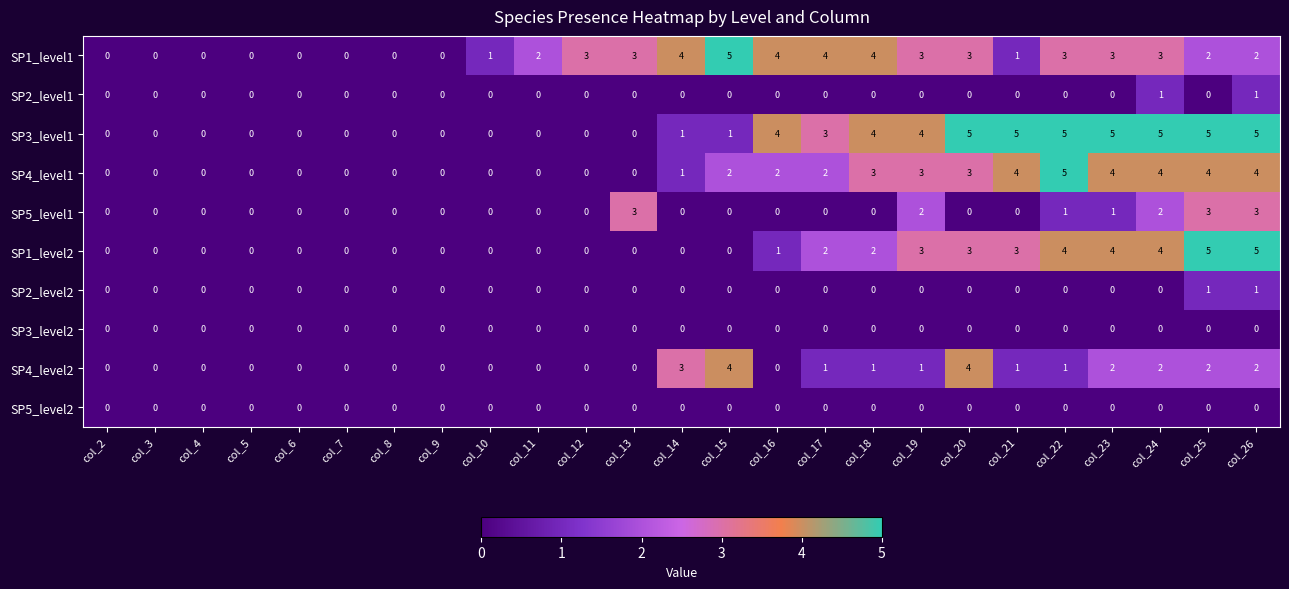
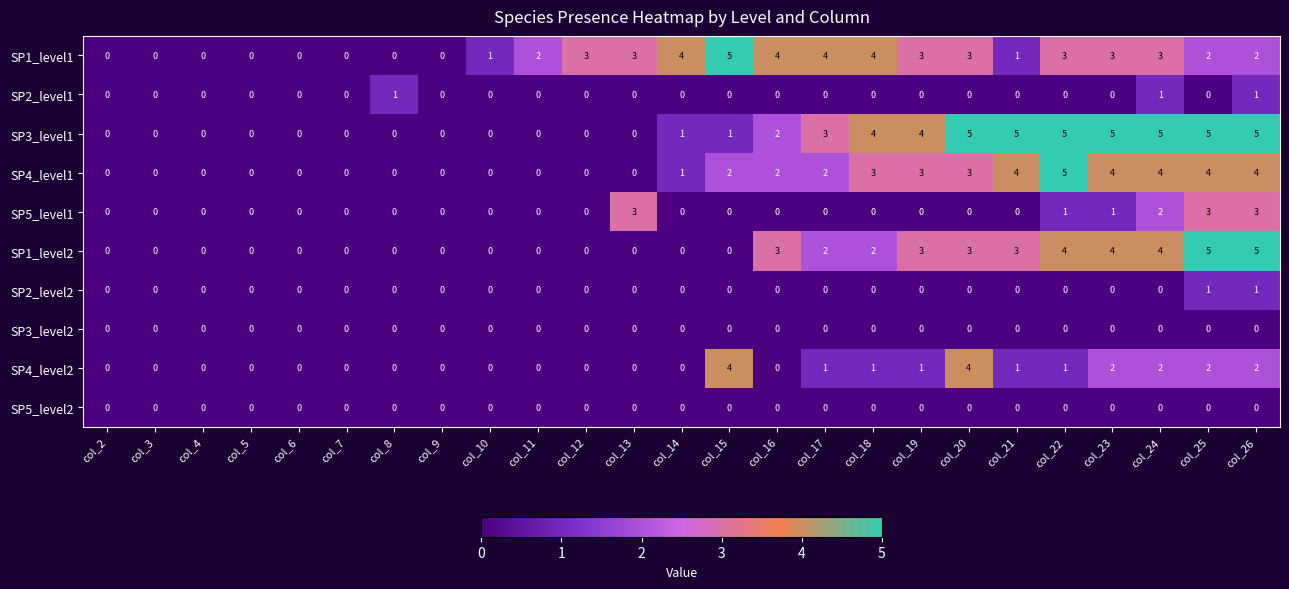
SP2_level1, col_8: 0 -> 1
SP3_level1, col_16: 4 -> 2
SP5_level1, col_19: 2 -> 0
SP1_level2, col_16: 1 -> 3
SP4_level2, col_14: 3 -> 0
